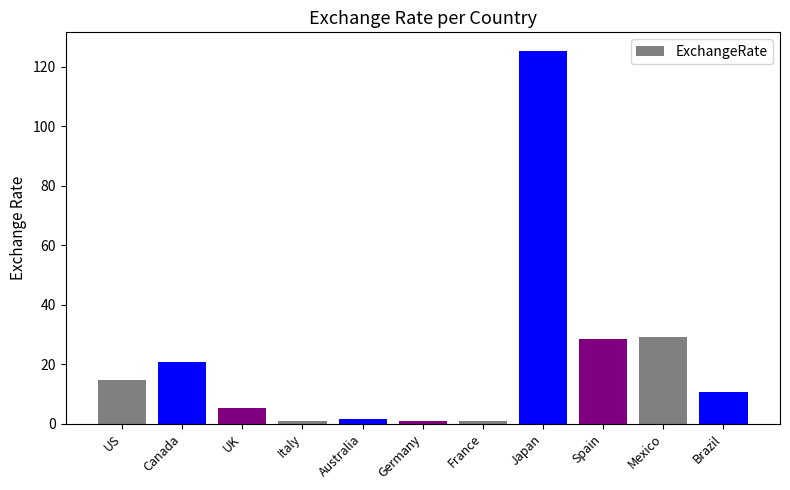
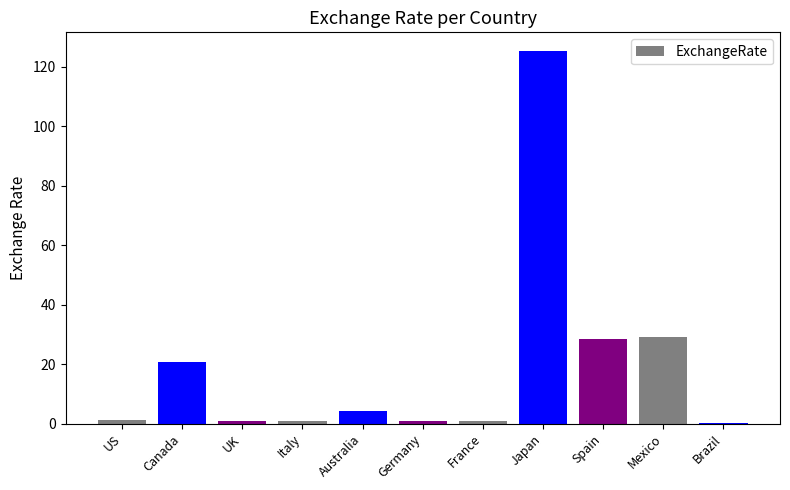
US: 15 -> 1
UK: 5 -> 1
Australia: 2 -> 4
Brazil: 11 -> 0
